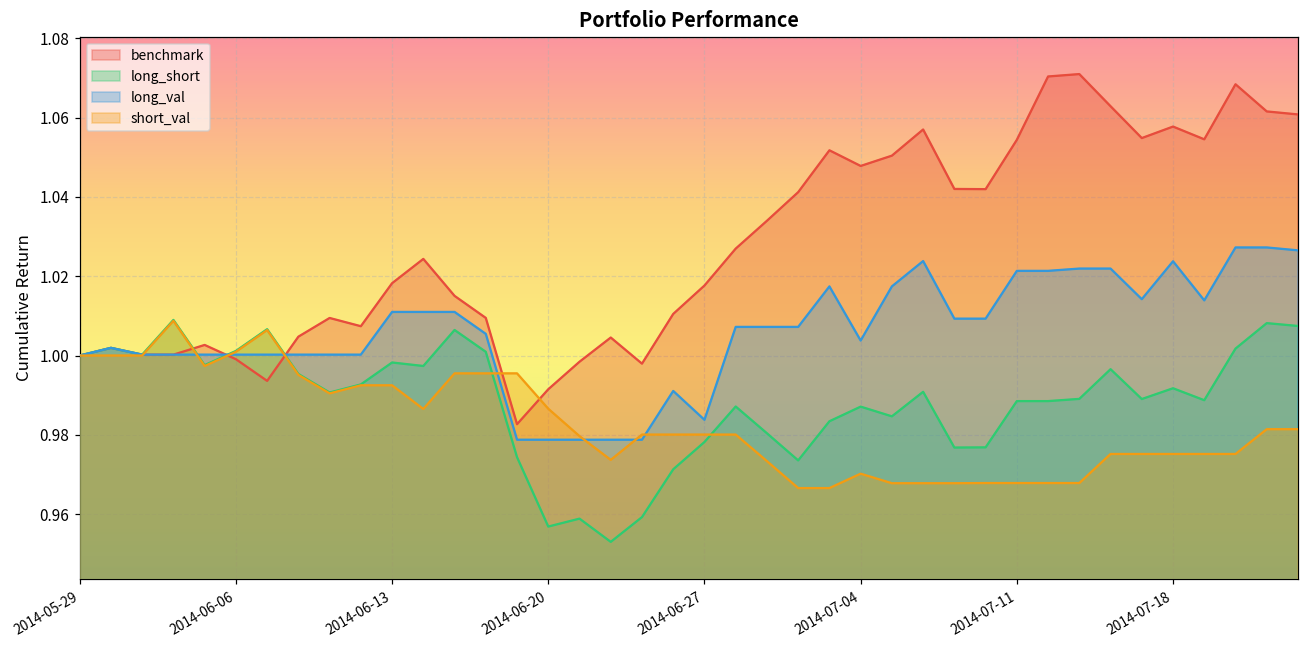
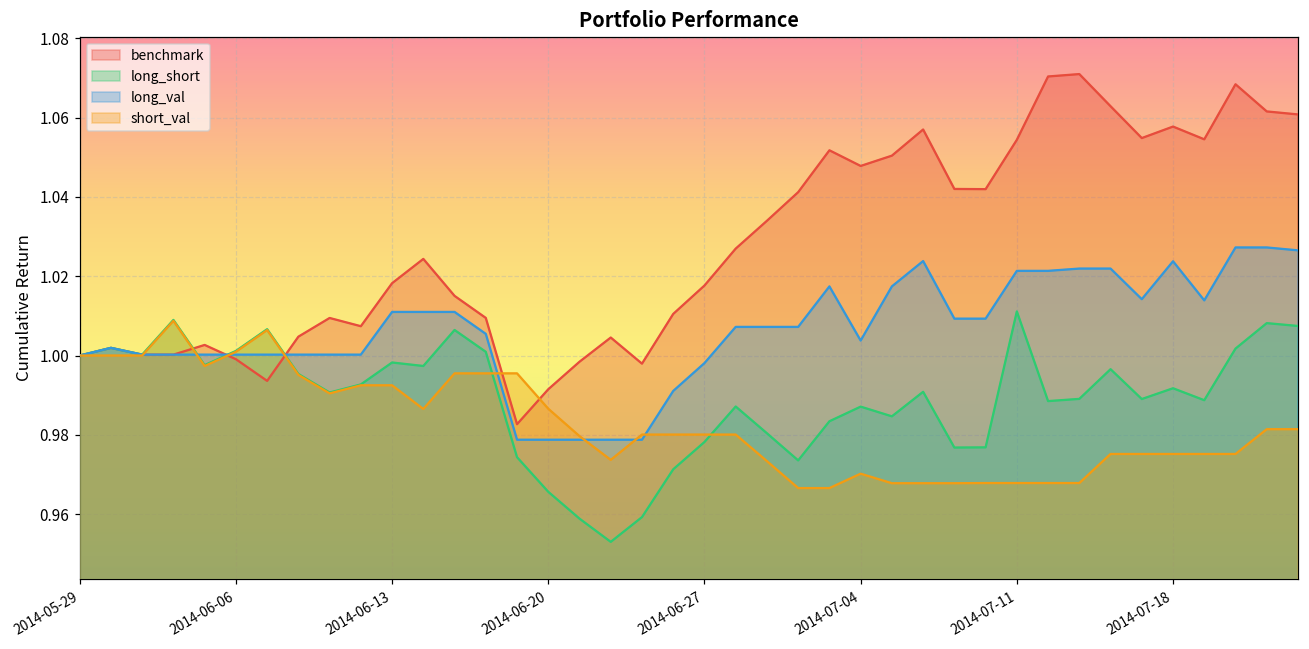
long_short, 2014-06-20: 0.957 -> 0.966
long_val, 2014-06-27: 0.984 -> 0.998
long_short, 2014-07-11: 0.989 -> 1.011
